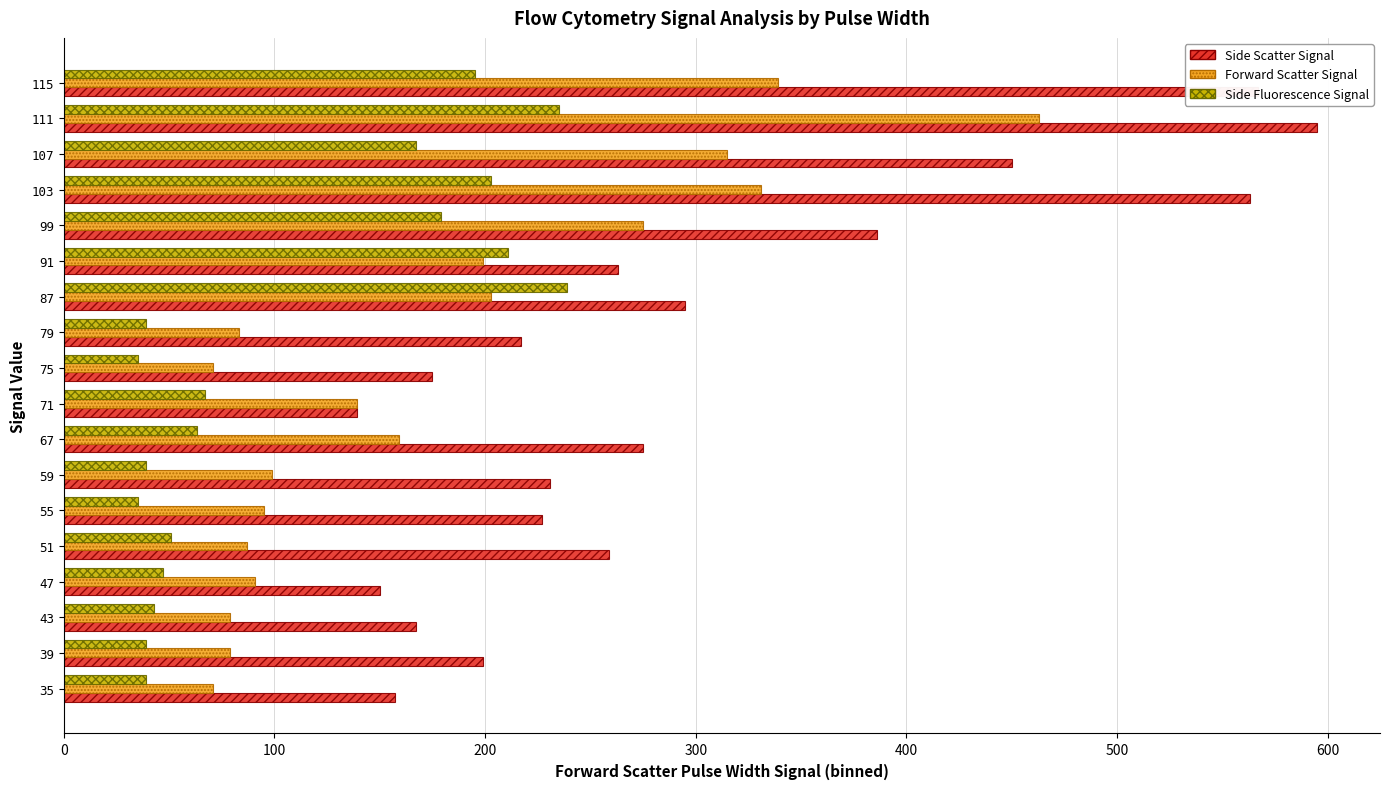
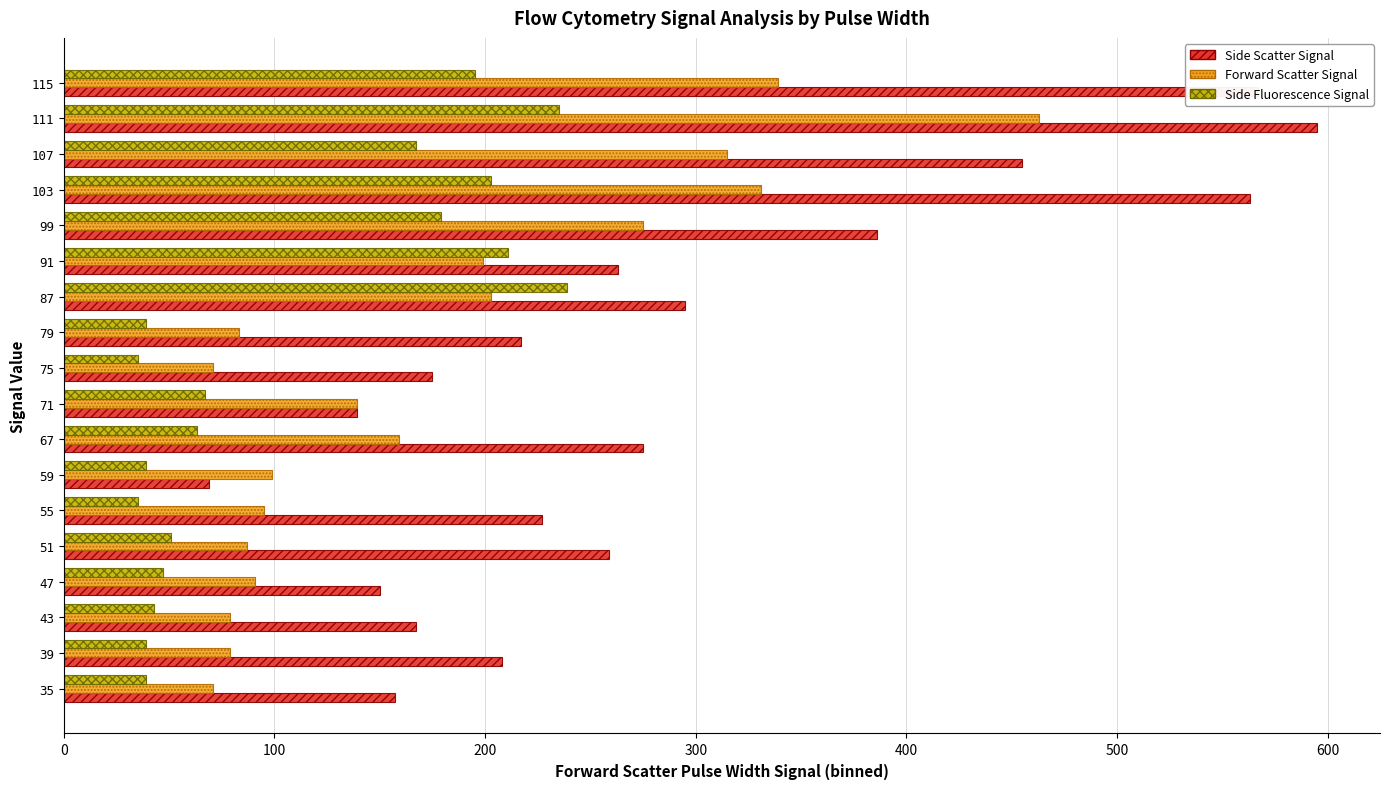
Side Scatter Signal, 107: 450 -> 455
Side Scatter Signal, 59: 231 -> 69
Side Scatter Signal, 39: 199 -> 208
